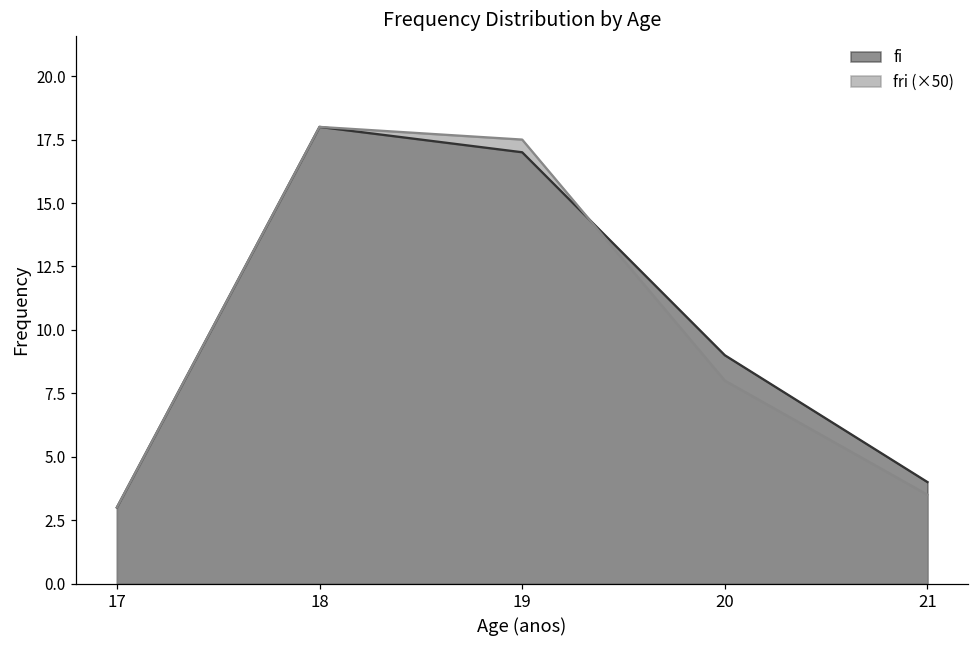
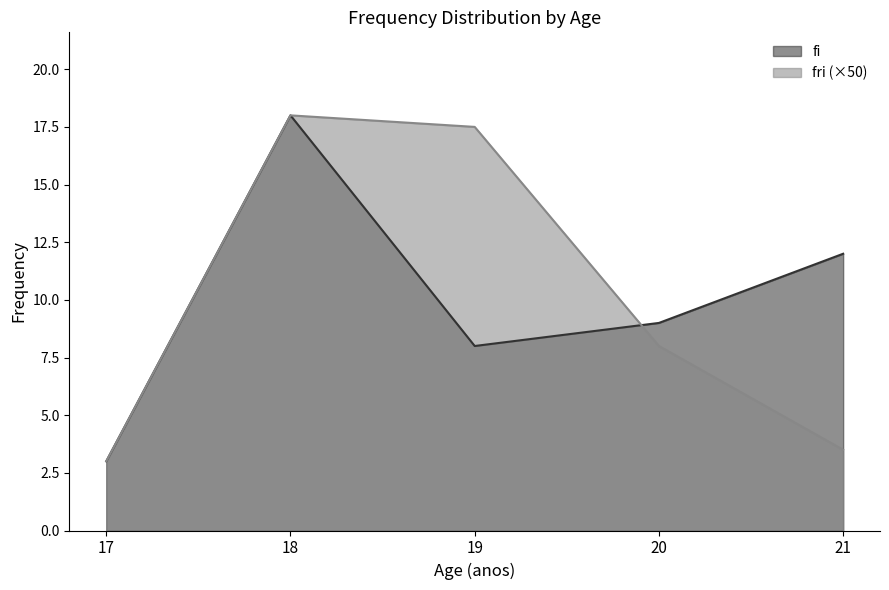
fi, 19: 17 -> 8
fi, 21: 4 -> 12
